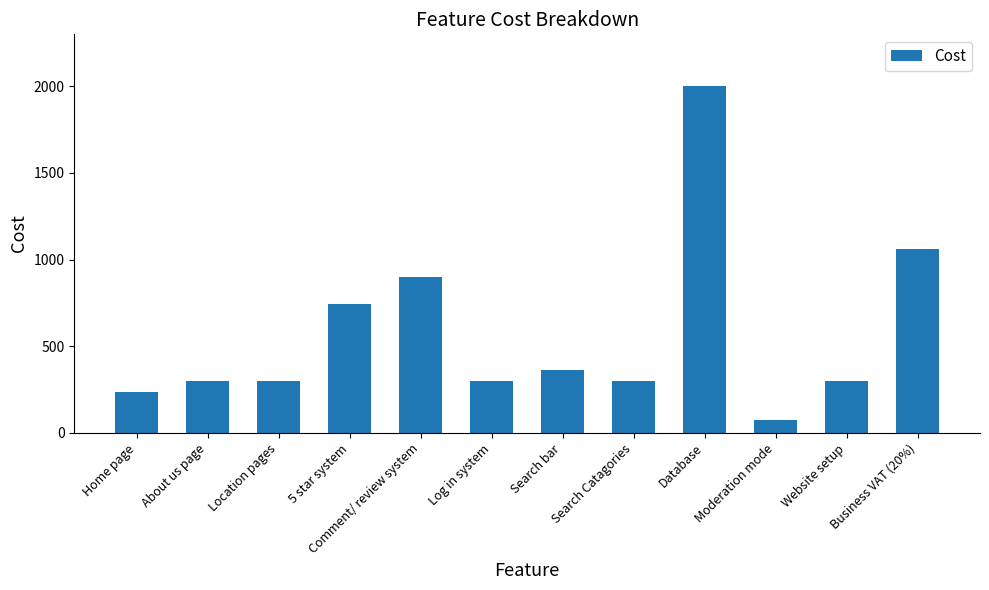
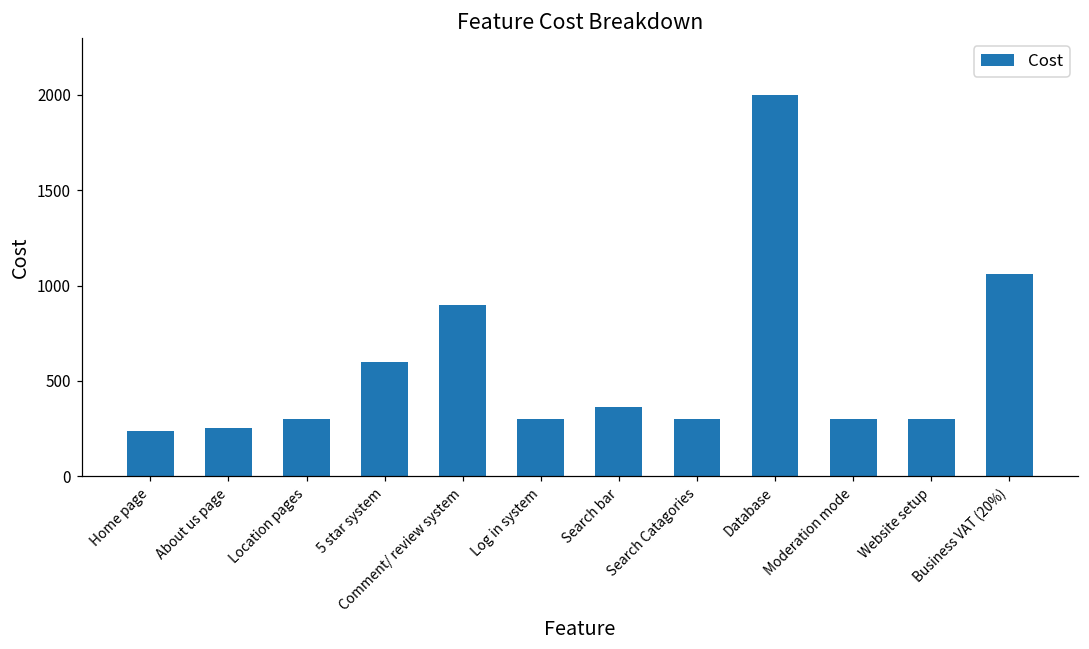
About us page: 300 -> 250
5 star system: 750 -> 600
Moderation mode: 80 -> 300
